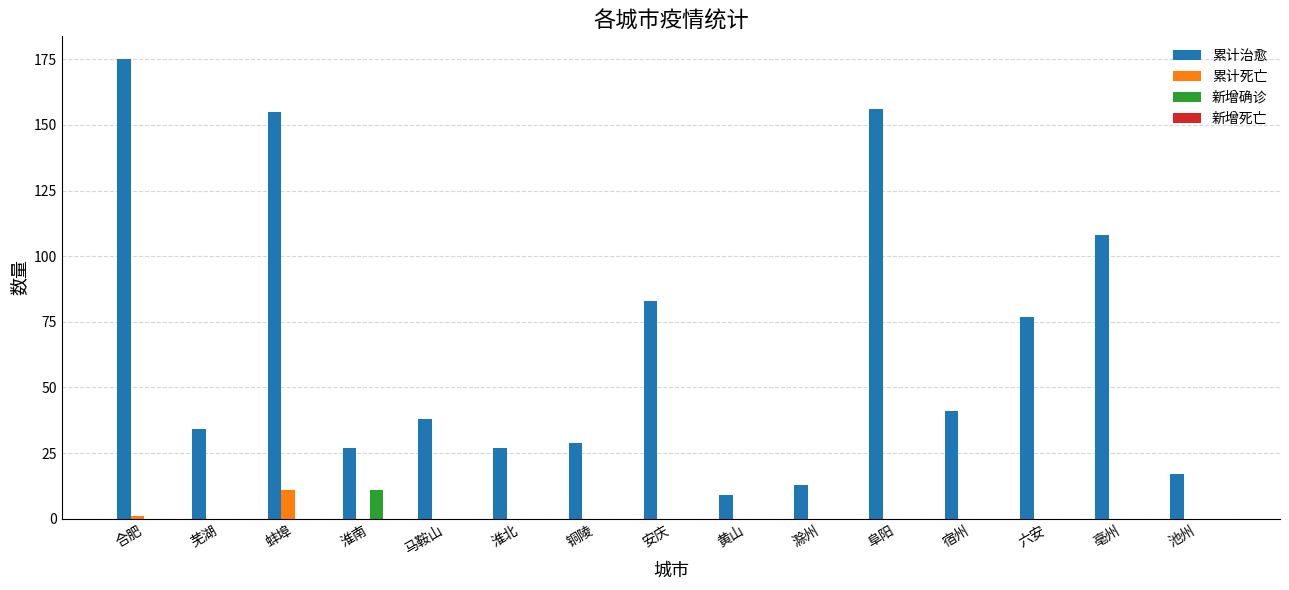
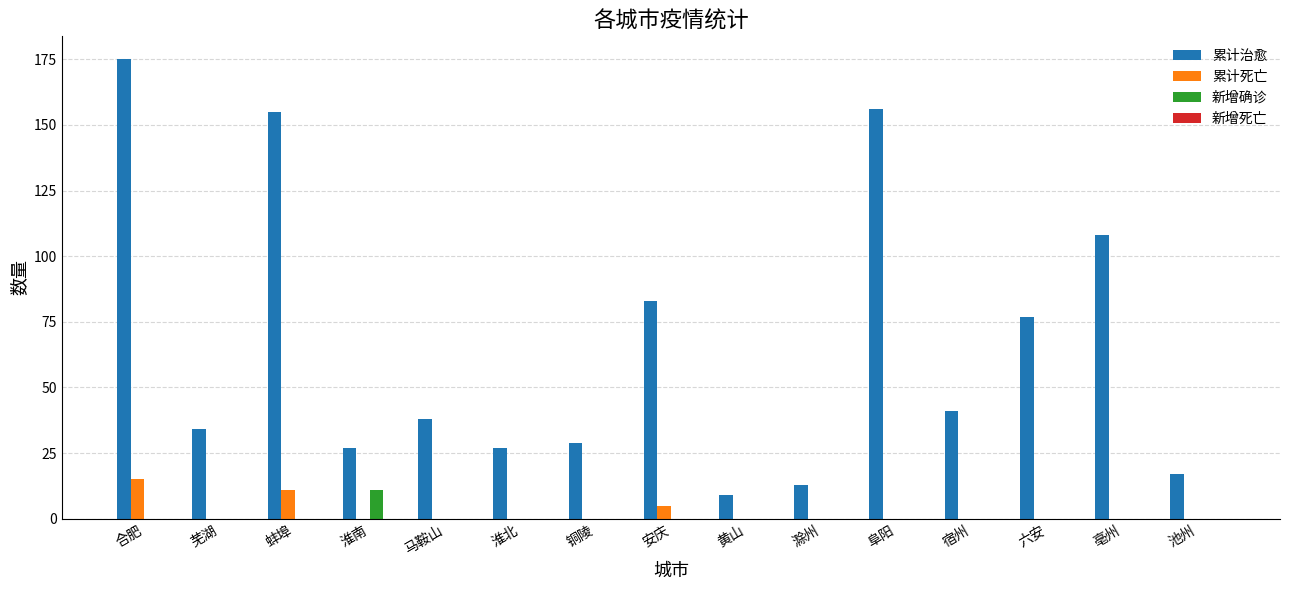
累计死亡, 合肥: 1 -> 15
累计死亡, 安庆: 0 -> 5
